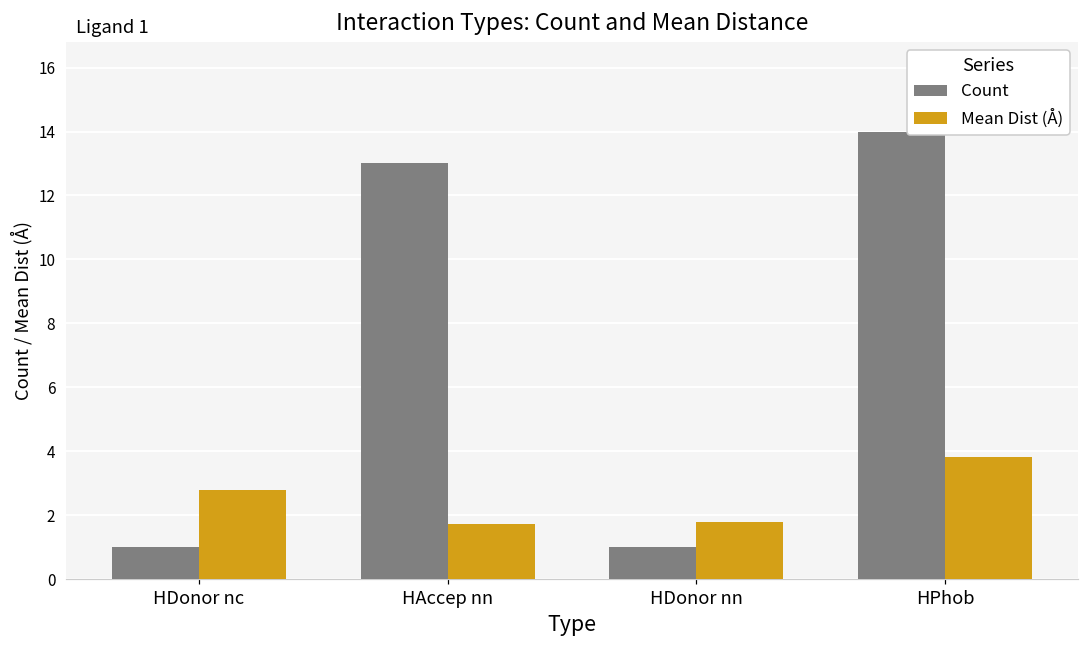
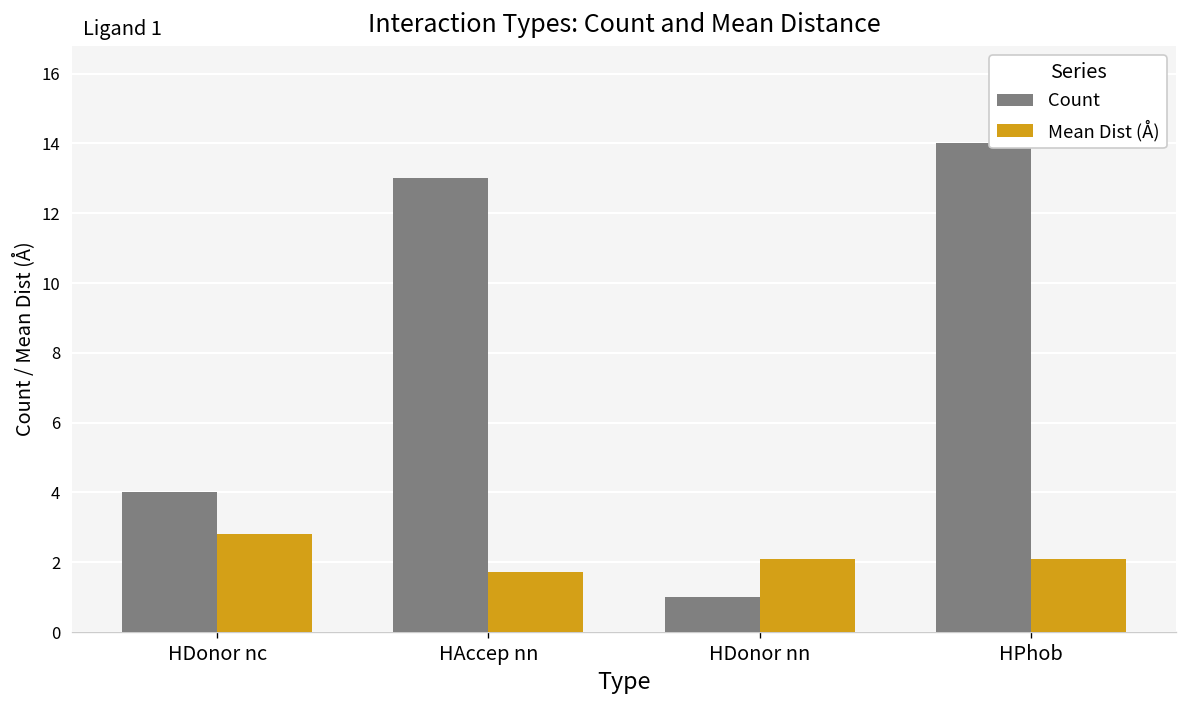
Count, HDonor nc: 1 -> 4
Mean Dist (Å), HDonor nn: 1.8 -> 2.1
Mean Dist (Å), HPhob: 3.8 -> 2.1
